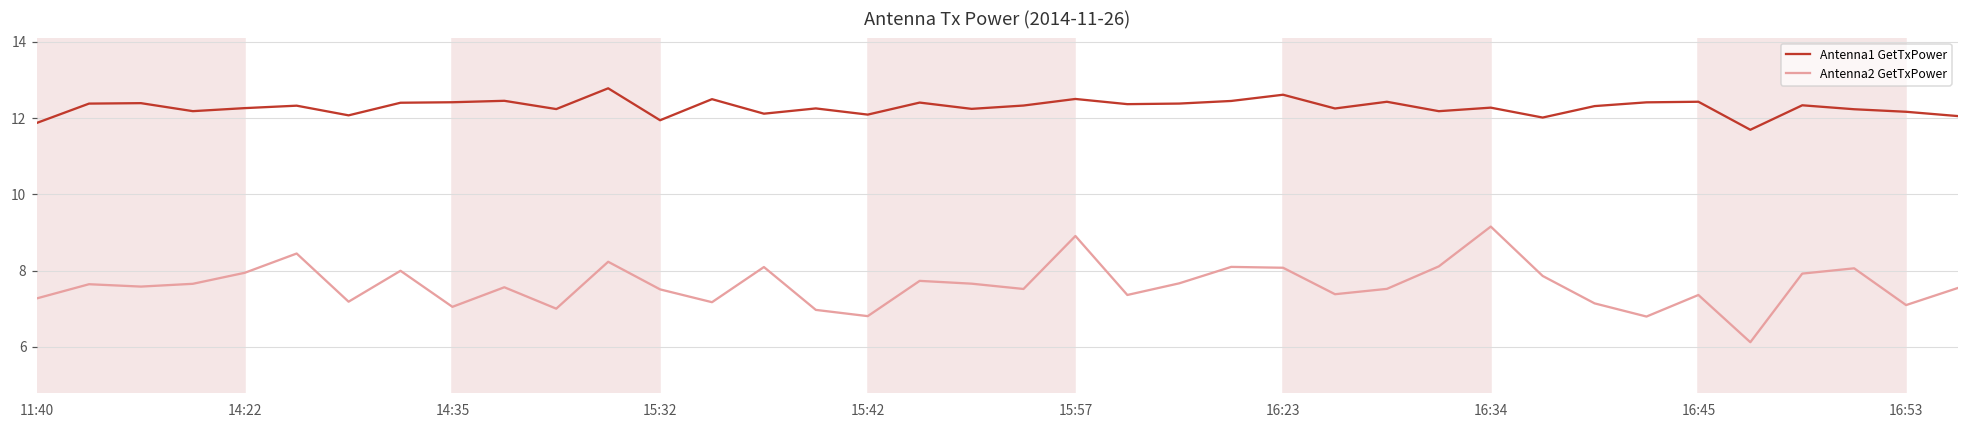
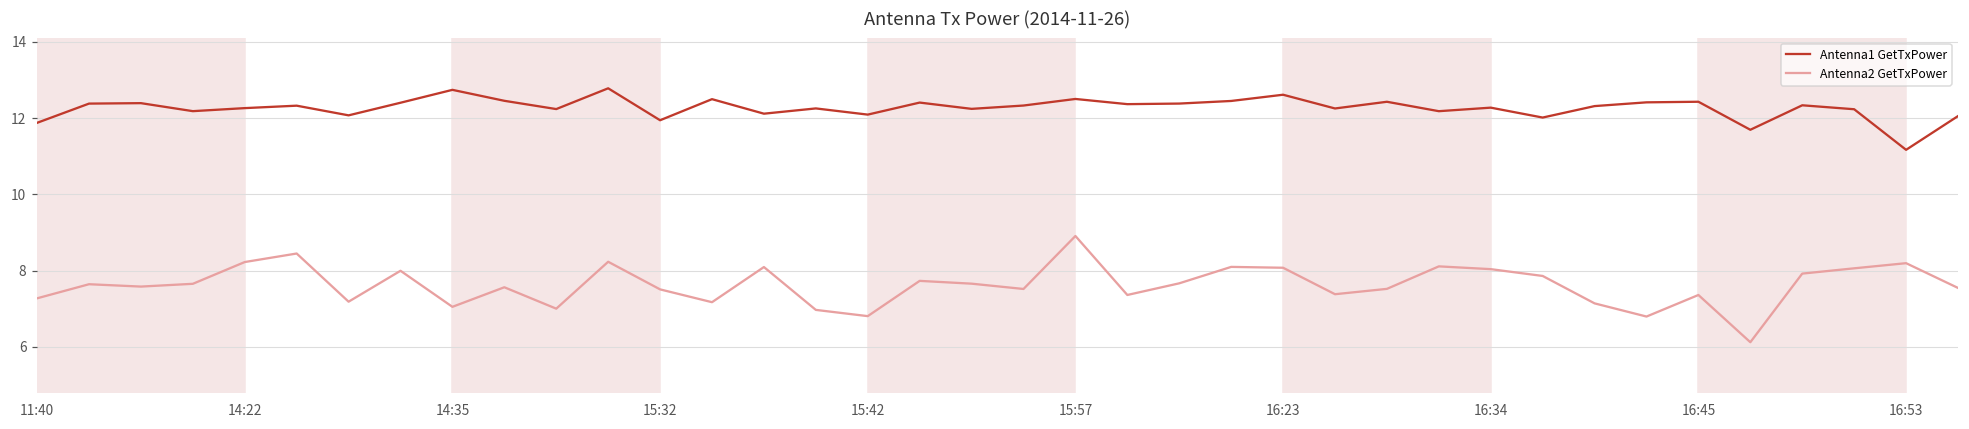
Antenna2 GetTxPower, 14:22: 7.9 -> 8.2
Antenna1 GetTxPower, 14:35: 12.4 -> 12.7
Antenna2 GetTxPower, 16:34: 9.2 -> 8.0
Antenna1 GetTxPower, 16:53: 12.2 -> 11.2
Antenna2 GetTxPower, 16:53: 7.1 -> 8.2
